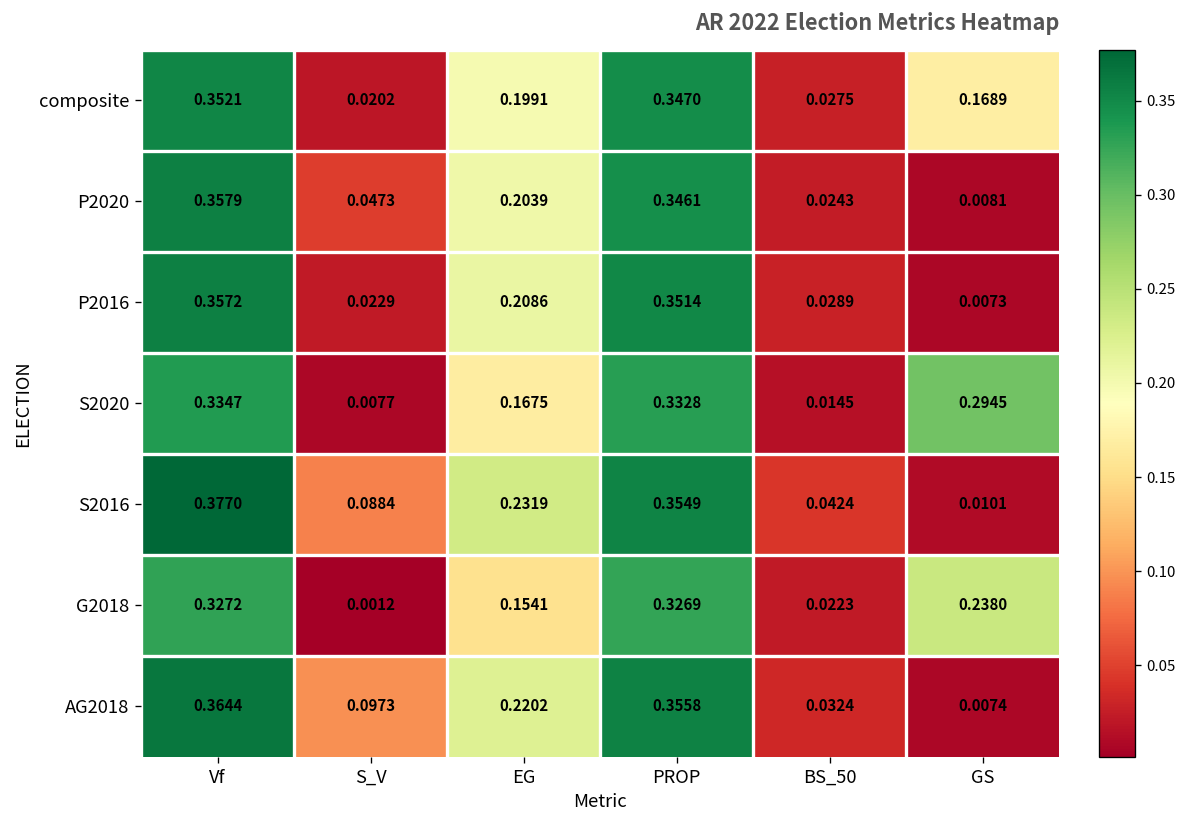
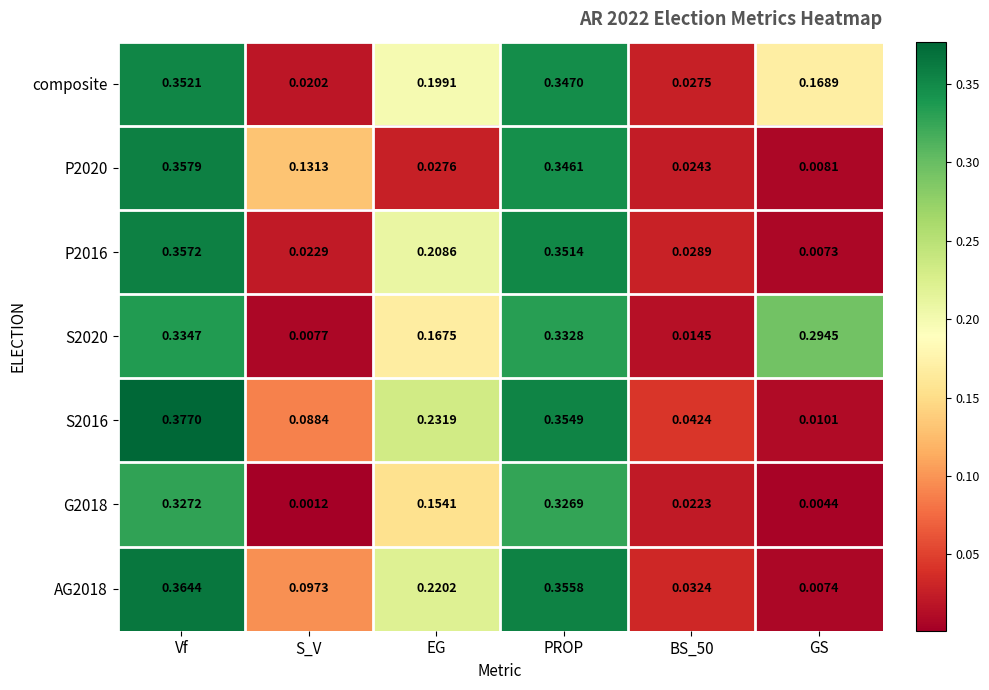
P2020, S_V: 0.0473 -> 0.1313
P2020, EG: 0.2039 -> 0.0276
G2018, GS: 0.2380 -> 0.0044
